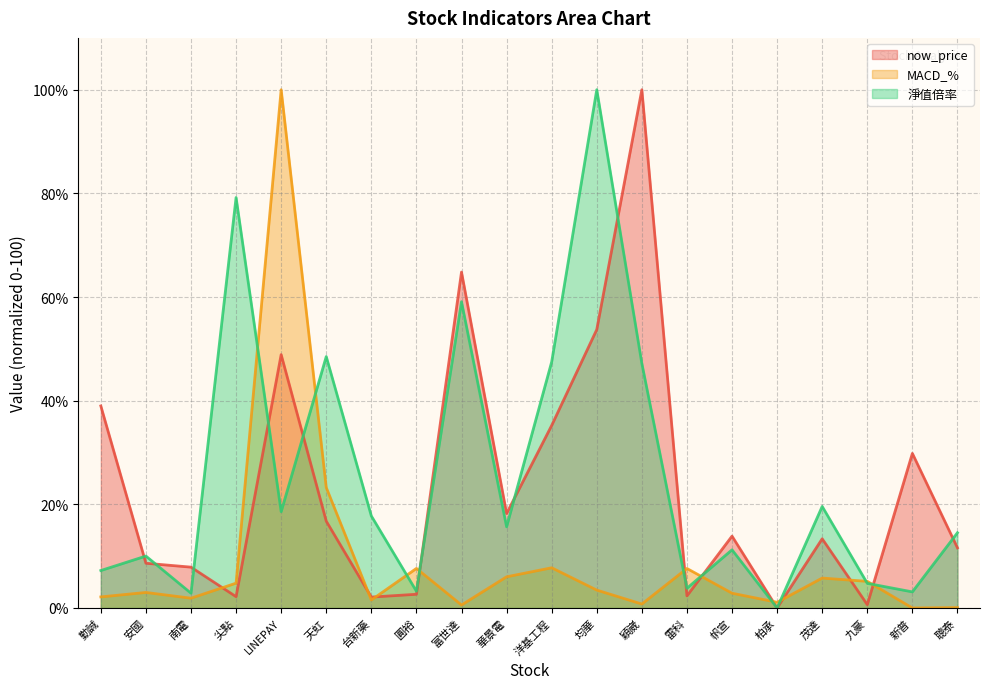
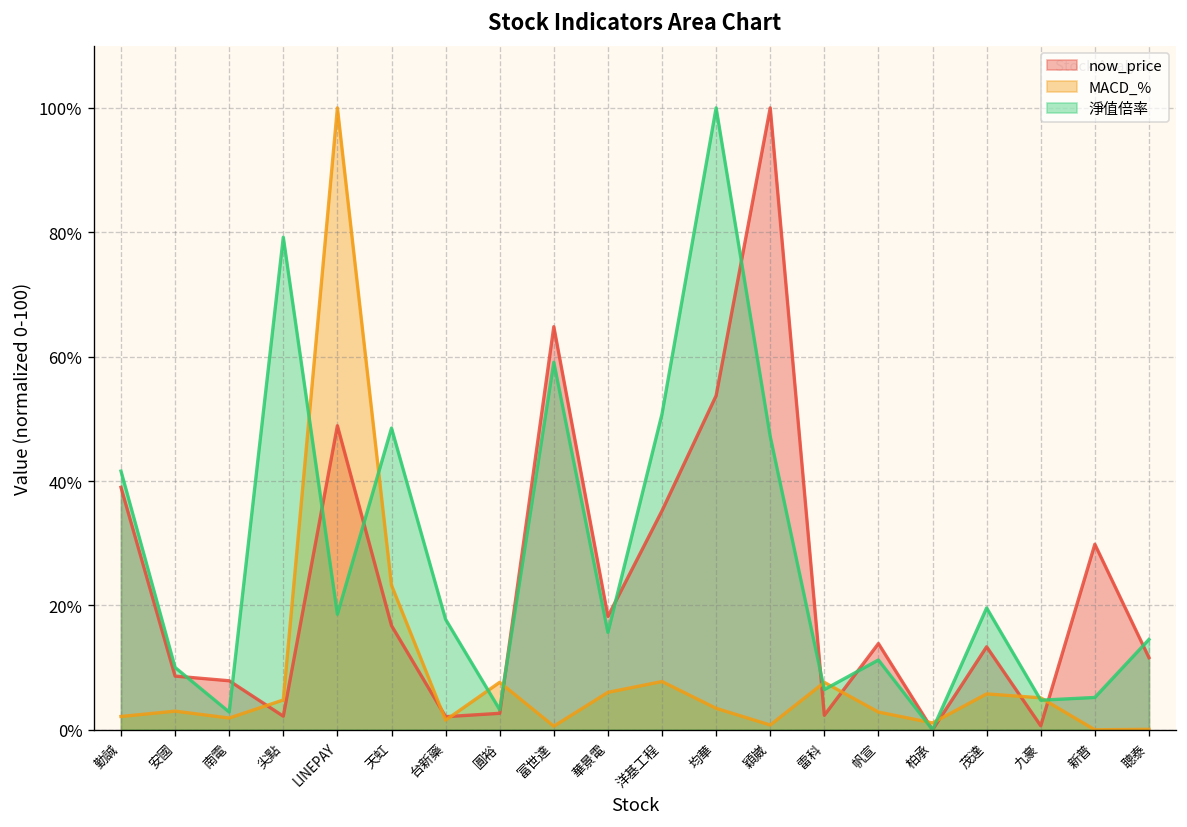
淨值倍率, 勤誠: 7% -> 42%
淨值倍率, 洋基工程: 47% -> 51%
淨值倍率, 雷科: 4% -> 6%
淨值倍率, 新普: 3% -> 5%
